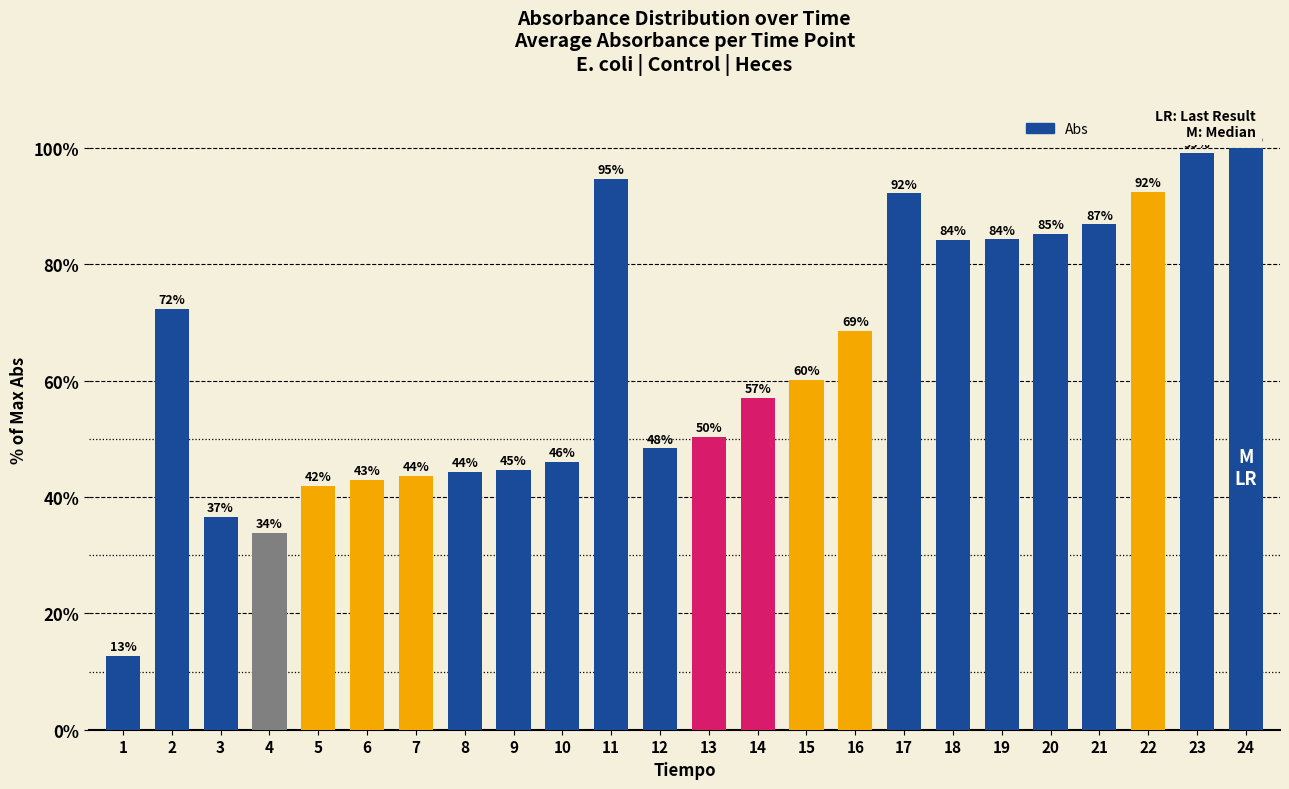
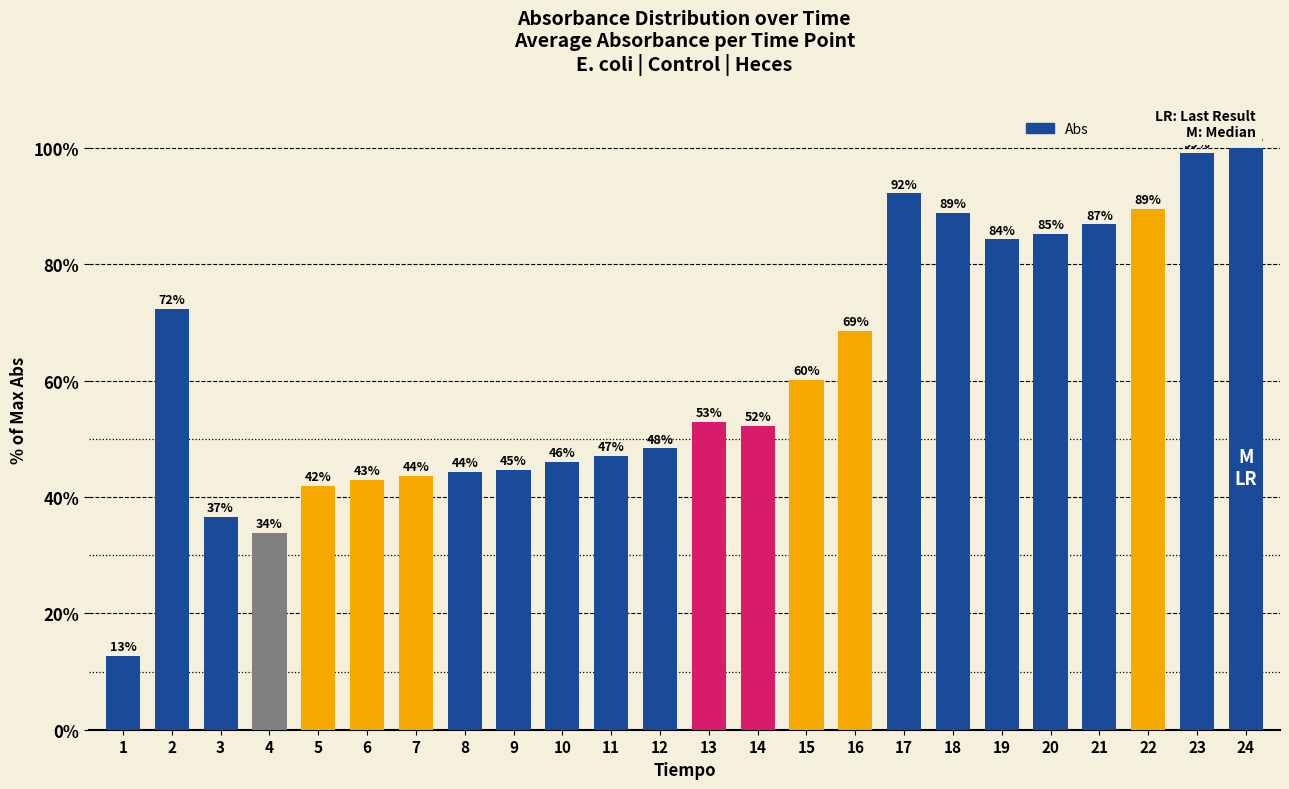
11: 95% -> 47%
13: 50% -> 53%
14: 57% -> 52%
18: 84% -> 89%
22: 92% -> 89%
